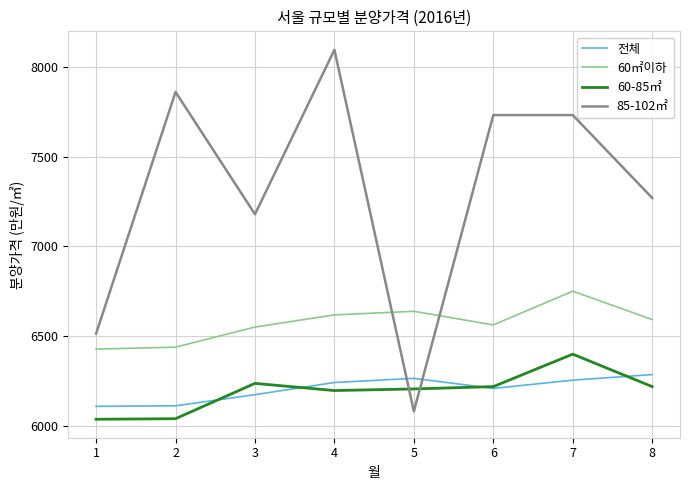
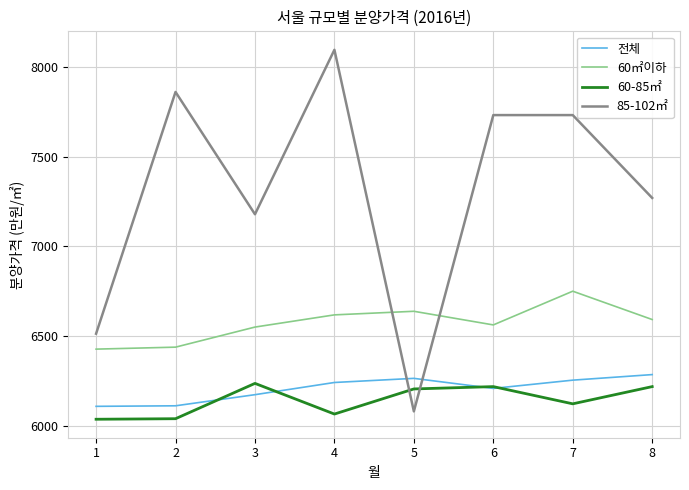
60-85㎡, 4: 6200 -> 6070
60-85㎡, 7: 6400 -> 6120
